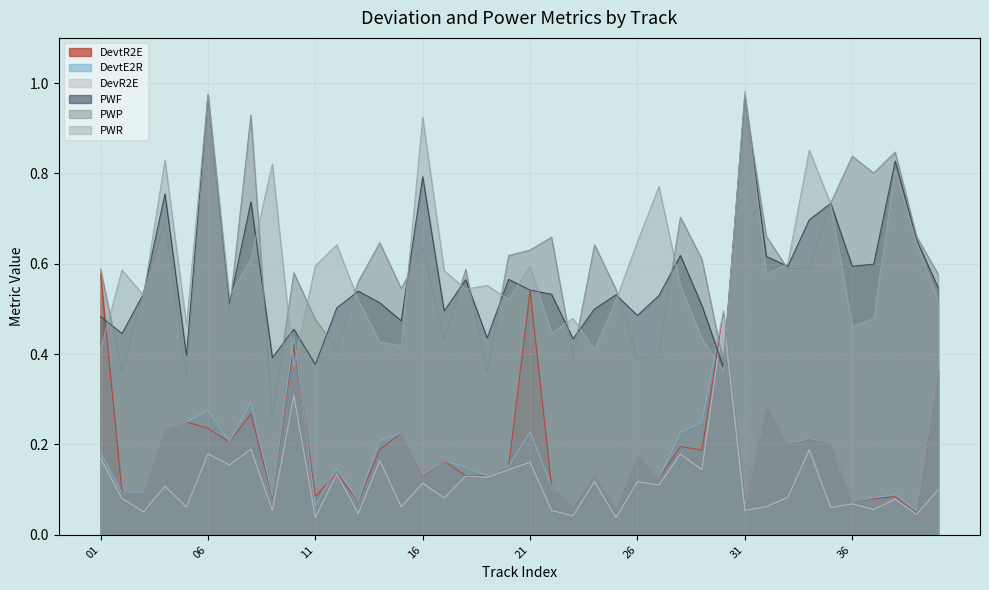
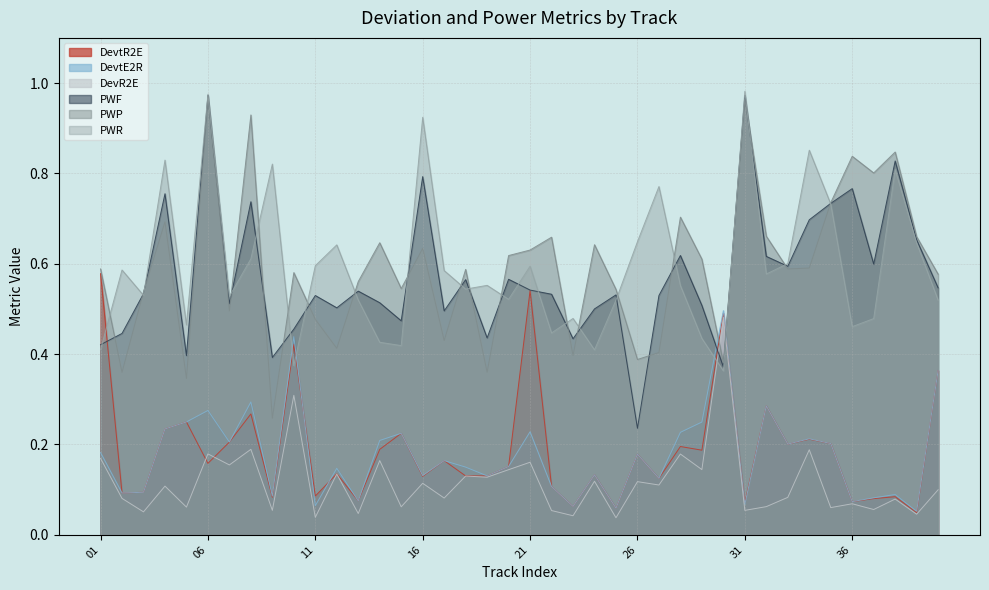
PWF, 01: 0.48 -> 0.42
DevtR2E, 06: 0.24 -> 0.16
PWF, 11: 0.38 -> 0.53
PWF, 26: 0.49 -> 0.24
PWF, 36: 0.59 -> 0.77
